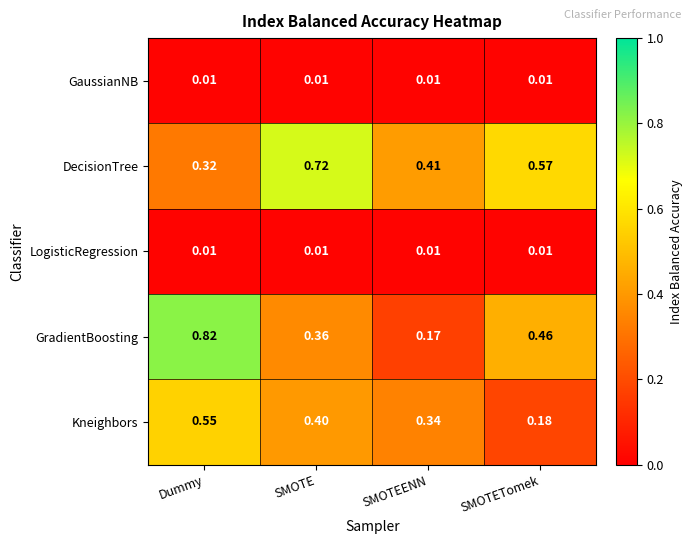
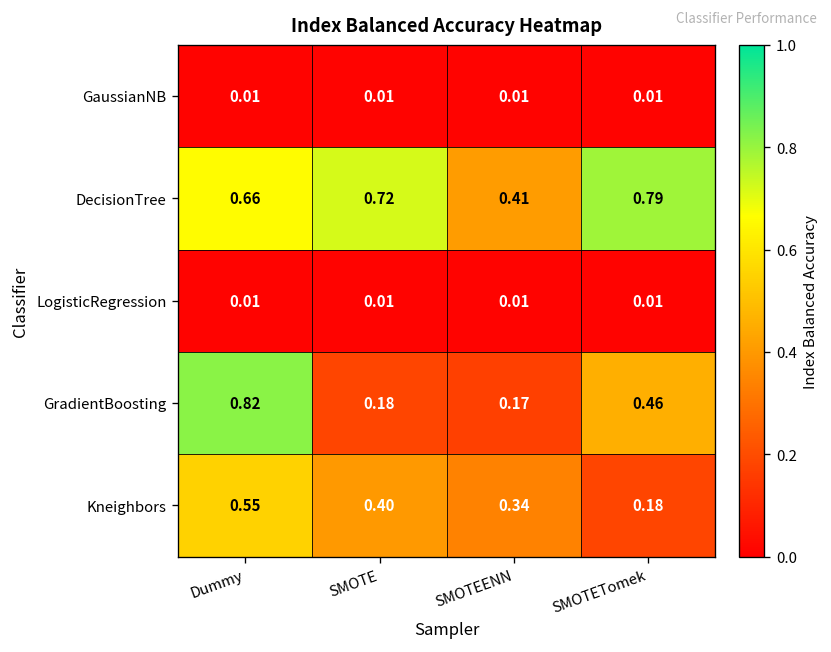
DecisionTree, Dummy: 0.32 -> 0.66
DecisionTree, SMOTETomek: 0.57 -> 0.79
GradientBoosting, SMOTE: 0.36 -> 0.18
